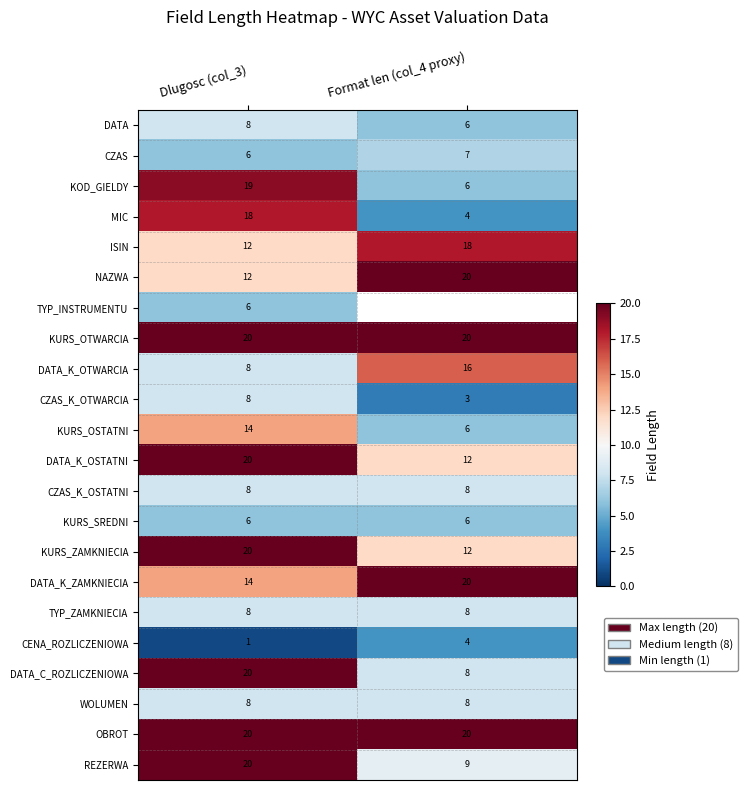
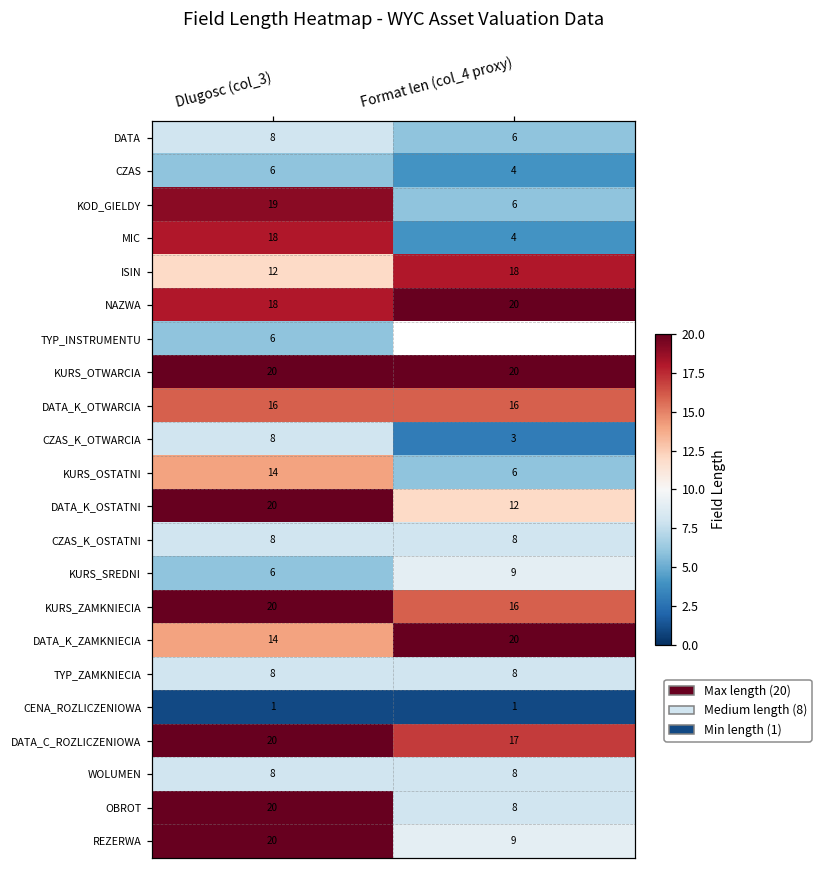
CZAS, Format len (col_4 proxy): 7 -> 4
NAZWA, Dlugosc (col_3): 12 -> 18
DATA_K_OTWARCIA, Dlugosc (col_3): 8 -> 16
KURS_SREDNI, Format len (col_4 proxy): 6 -> 9
KURS_ZAMKNIECIA, Format len (col_4 proxy): 12 -> 16
CENA_ROZLICZENIOWA, Format len (col_4 proxy): 4 -> 1
DATA_C_ROZLICZENIOWA, Format len (col_4 proxy): 8 -> 17
OBROT, Format len (col_4 proxy): 20 -> 8
